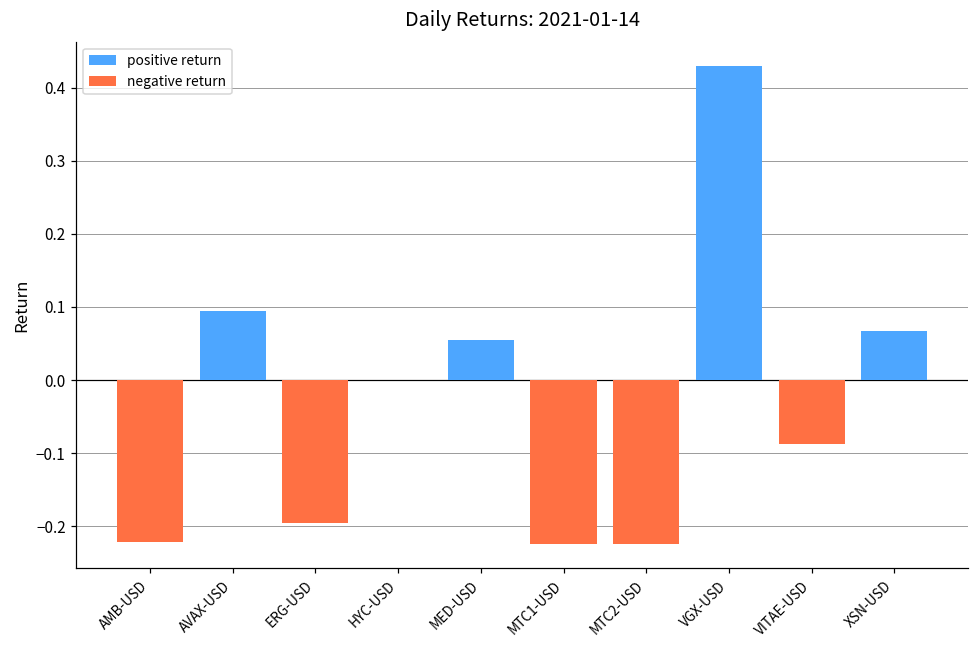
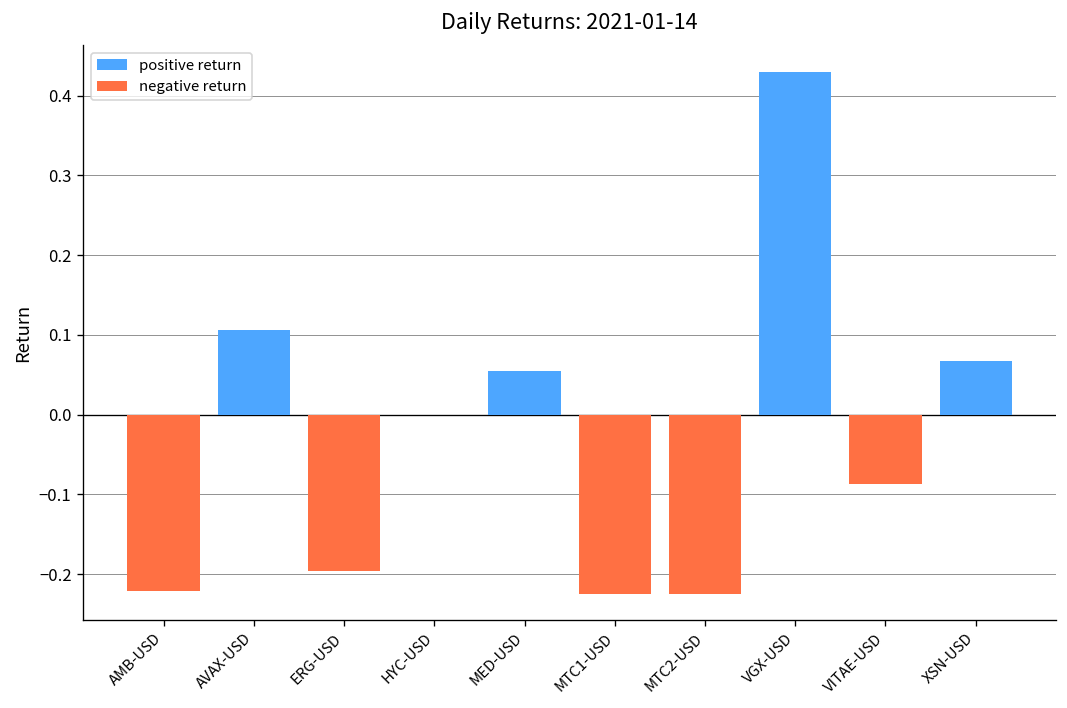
positive return, AVAX-USD: 0.09 -> 0.11
